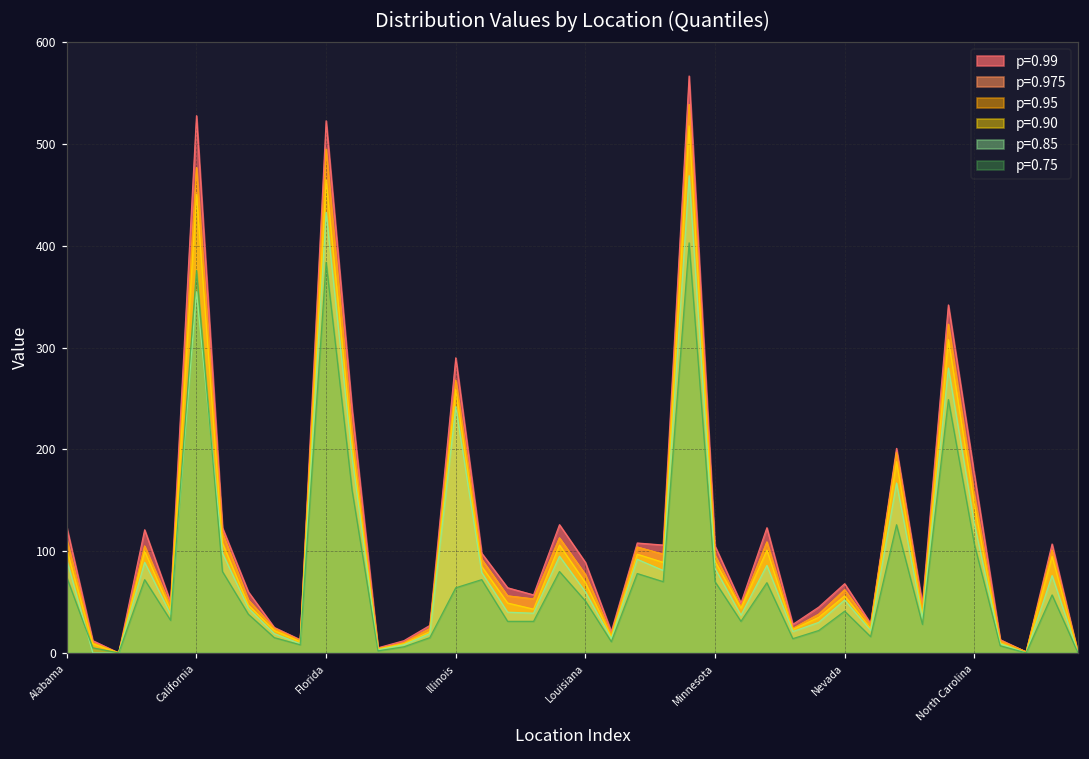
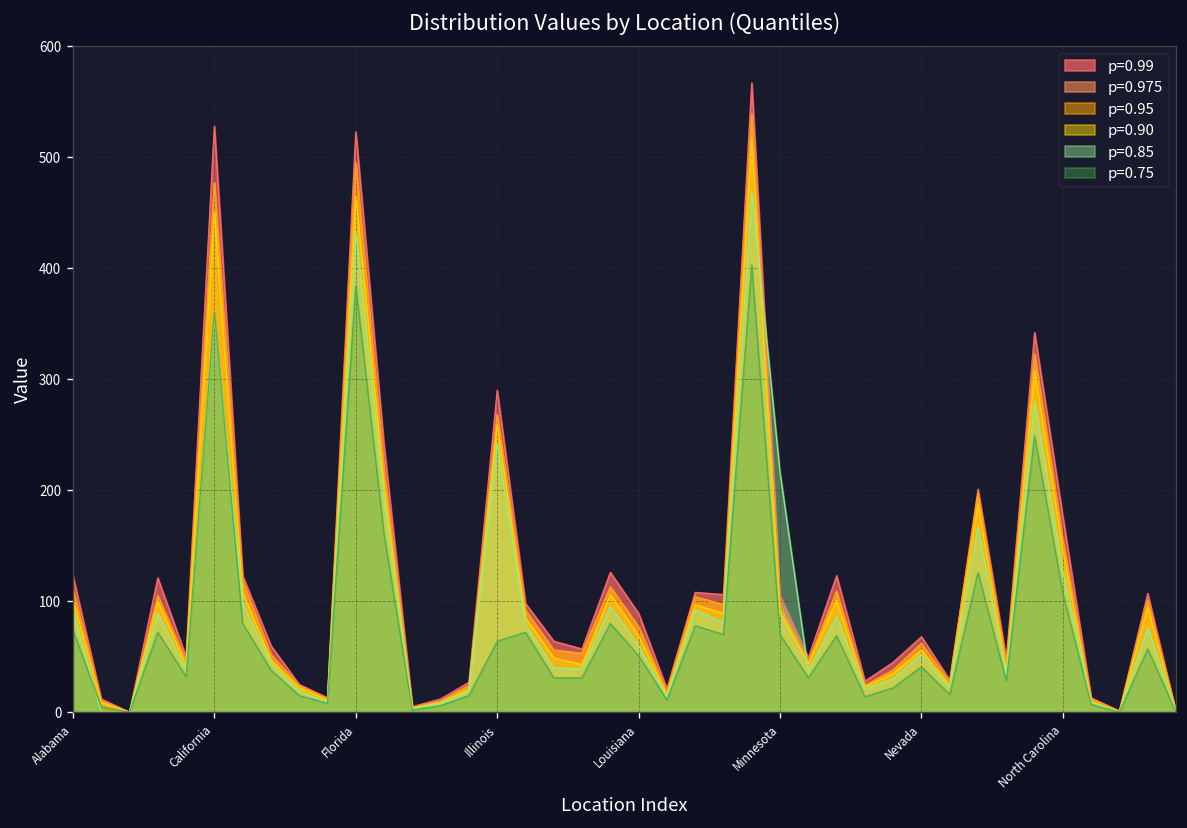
p=0.75, California: 380 -> 360
p=0.85, Minnesota: 80 -> 220
